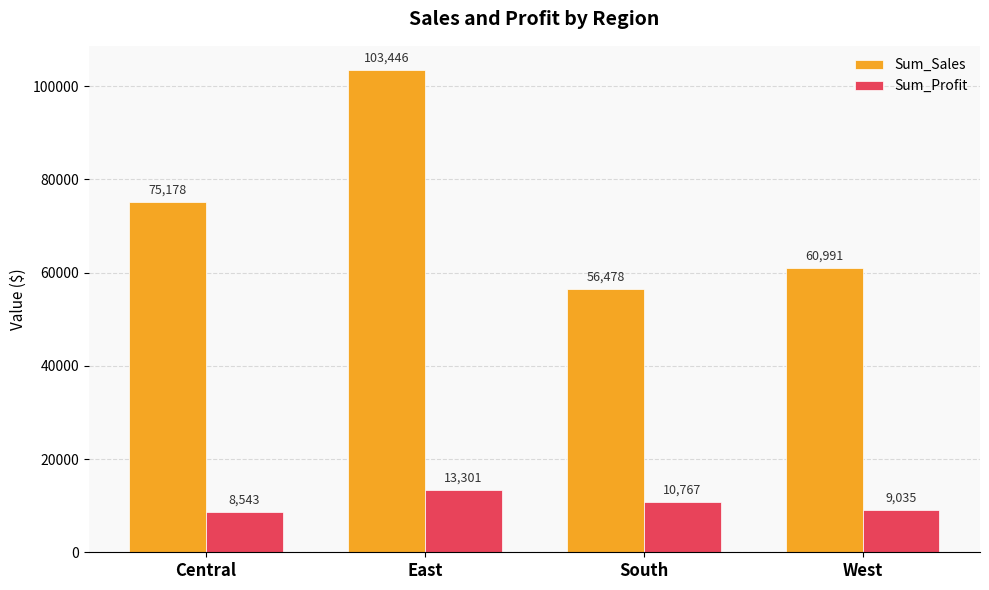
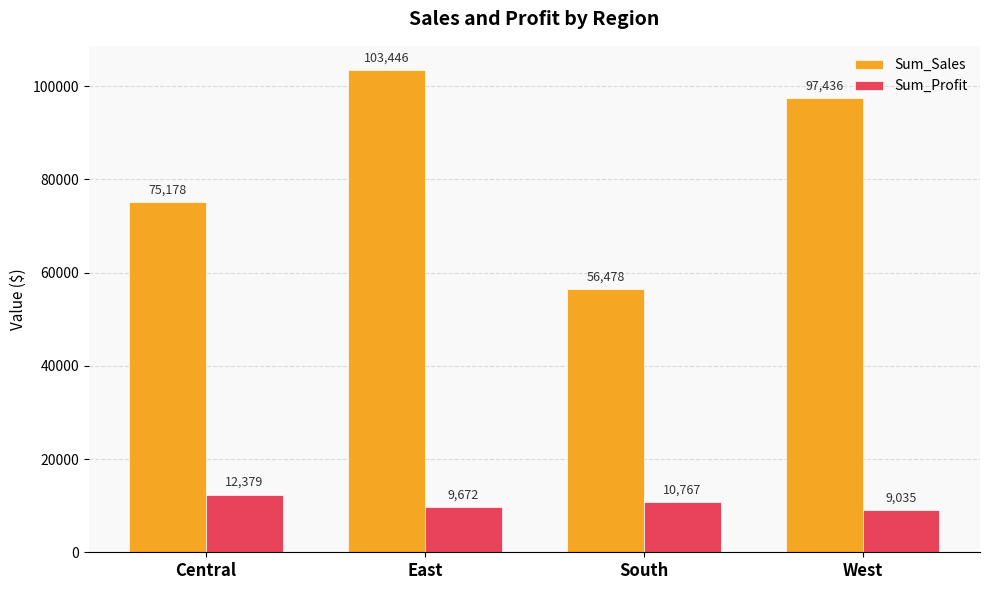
Sum_Profit, Central: 8,543 -> 12,379
Sum_Profit, East: 13,301 -> 9,672
Sum_Sales, West: 60,991 -> 97,436
